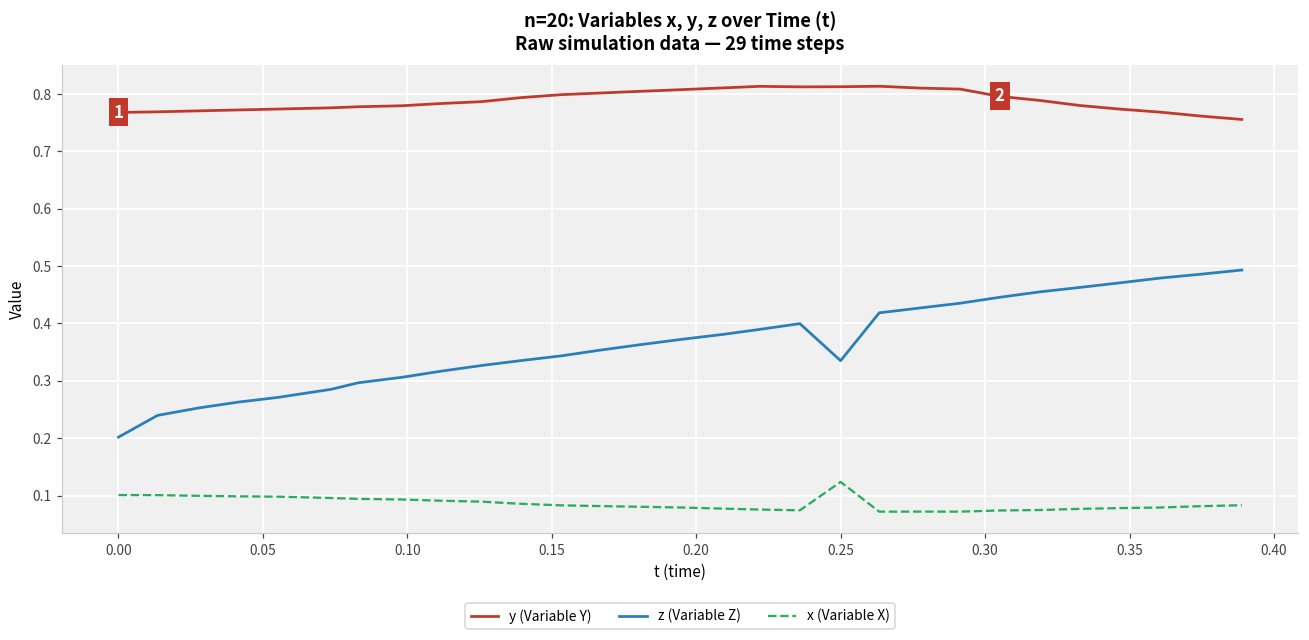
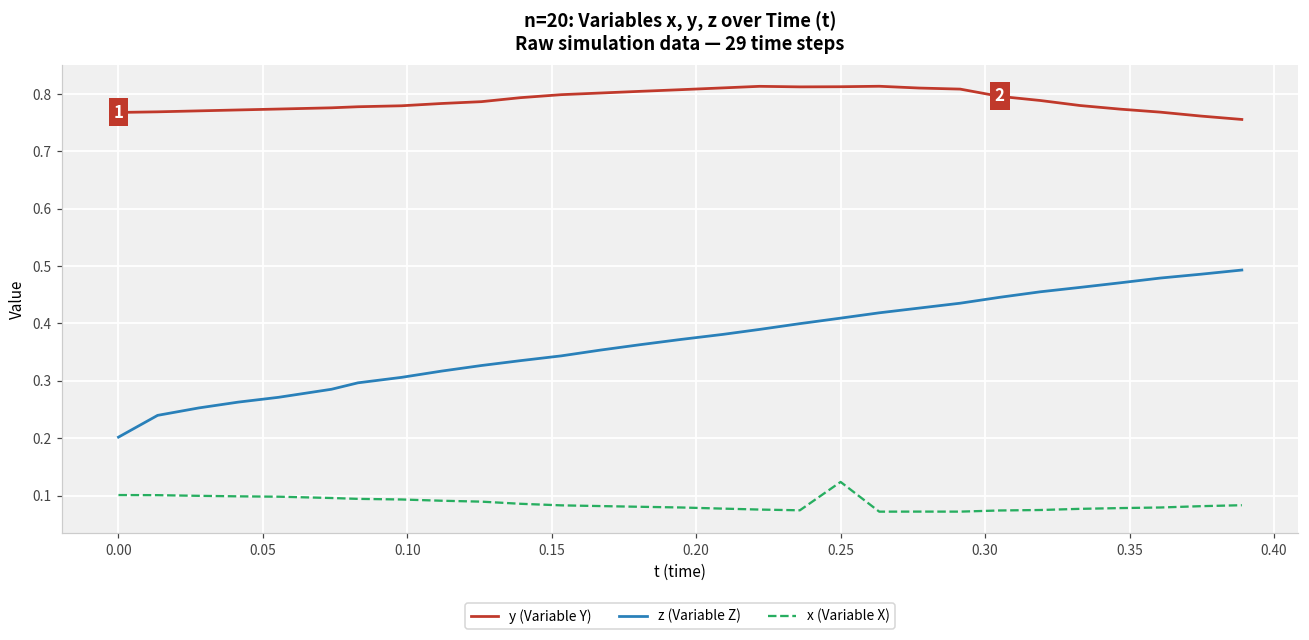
z (Variable Z), 0.25: 0.34 -> 0.41
